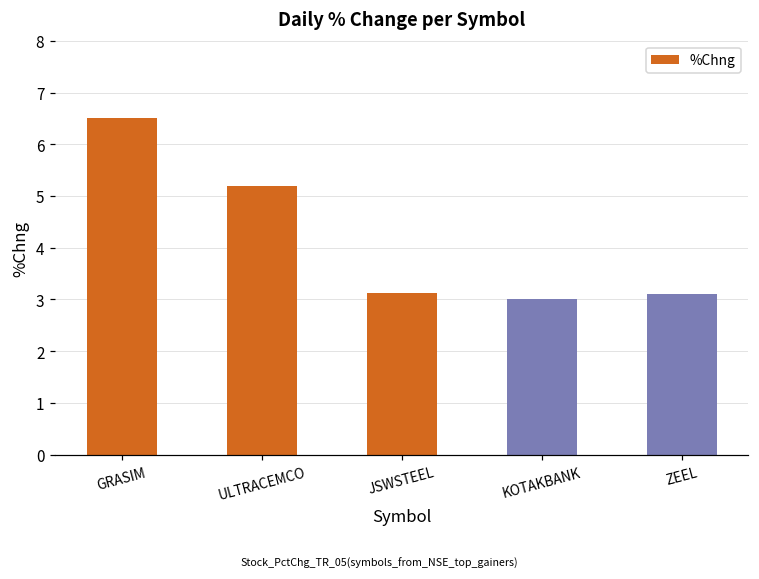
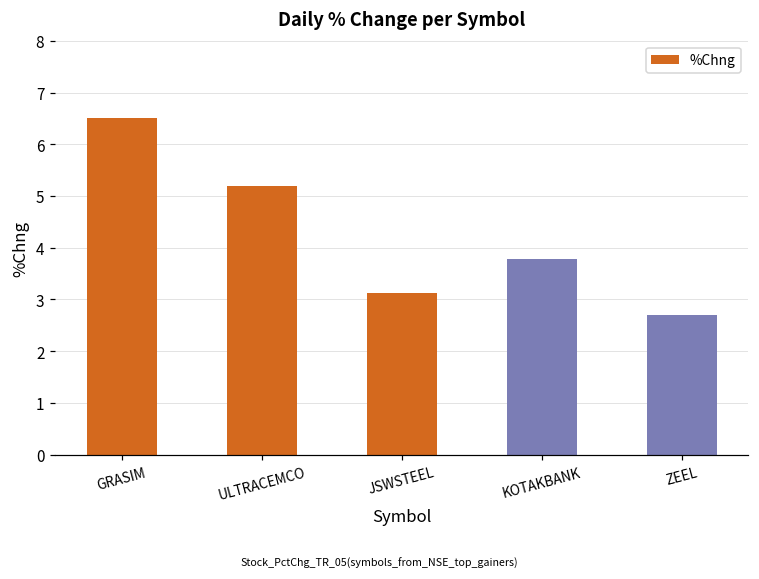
KOTAKBANK: 3.0 -> 3.8
ZEEL: 3.1 -> 2.7
